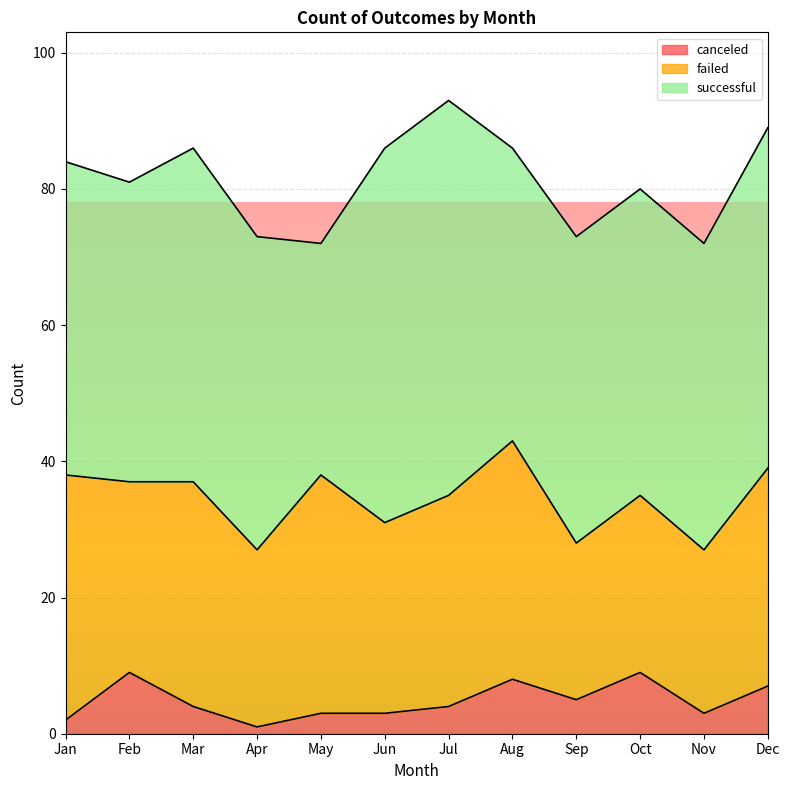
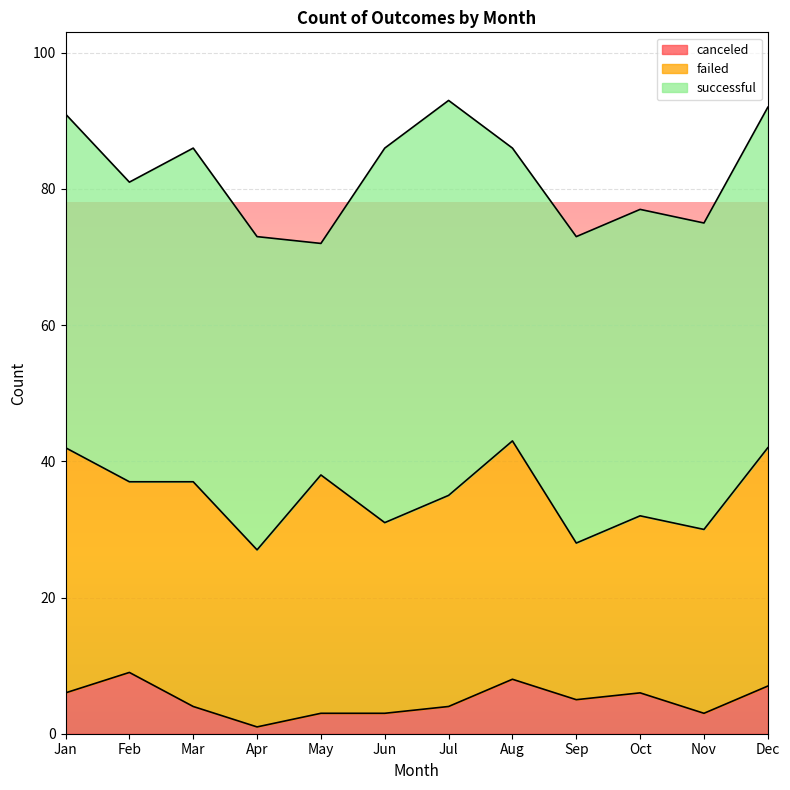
canceled, Jan: 2 -> 6
successful, Jan: 46 -> 49
canceled, Oct: 9 -> 6
failed, Nov: 24 -> 27
failed, Dec: 32 -> 35
